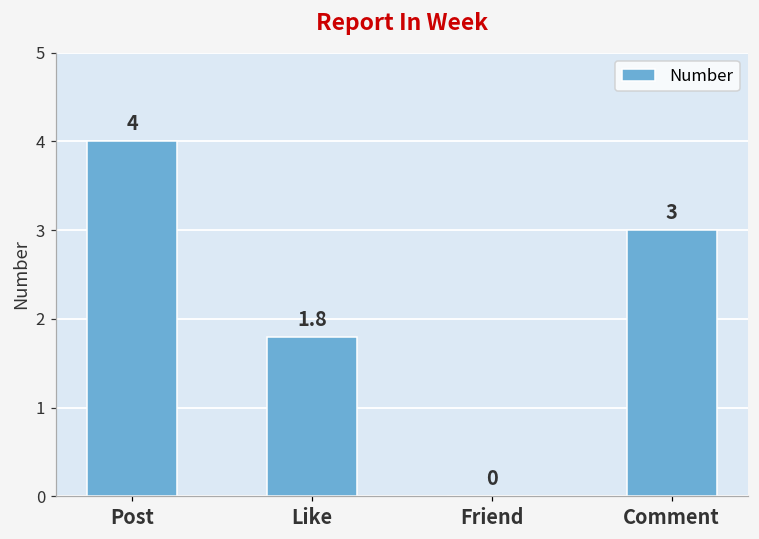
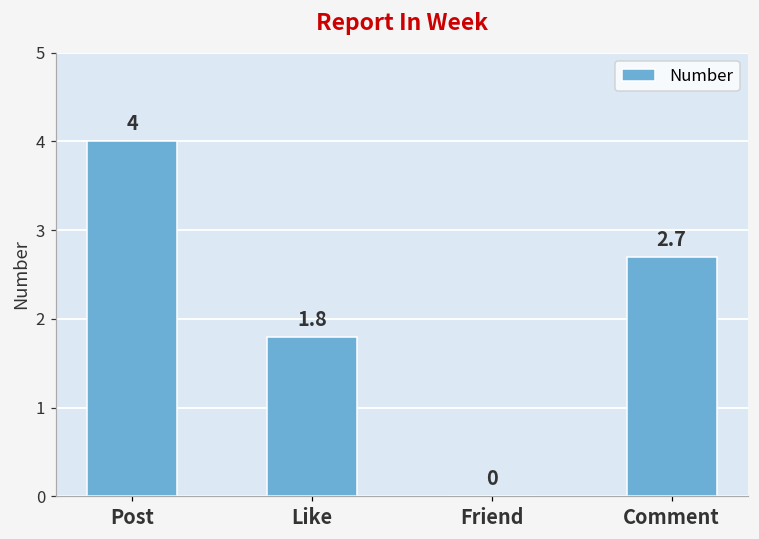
Comment: 3 -> 2.7
